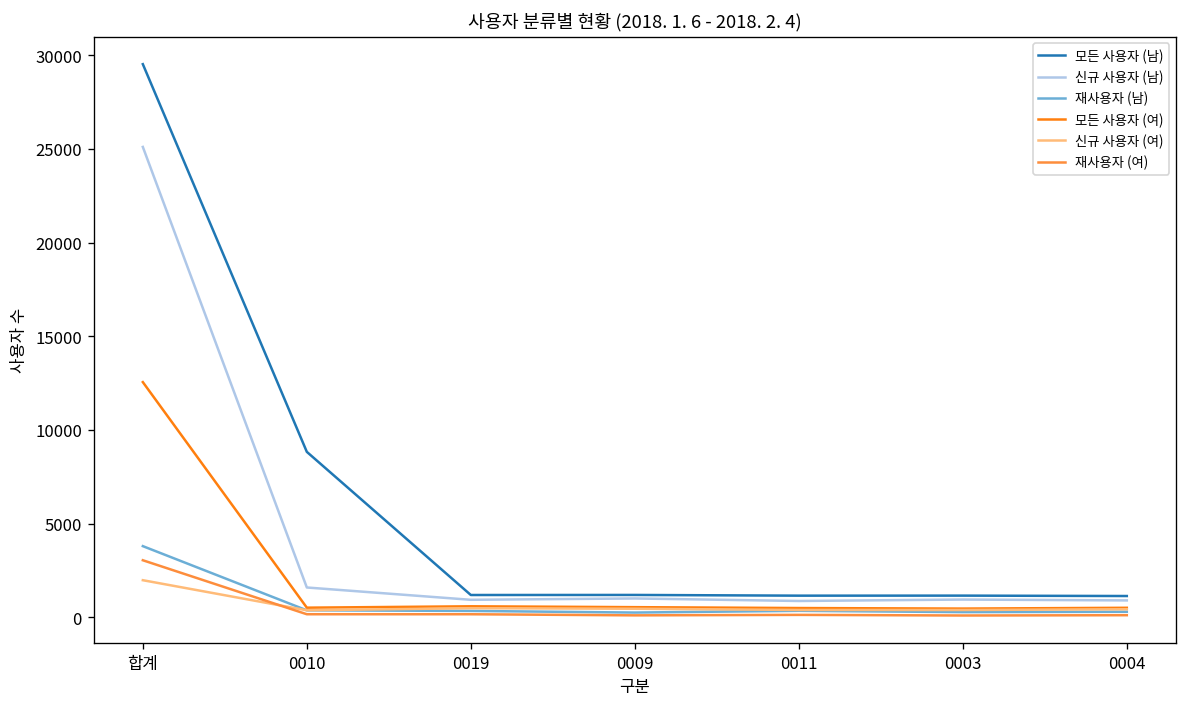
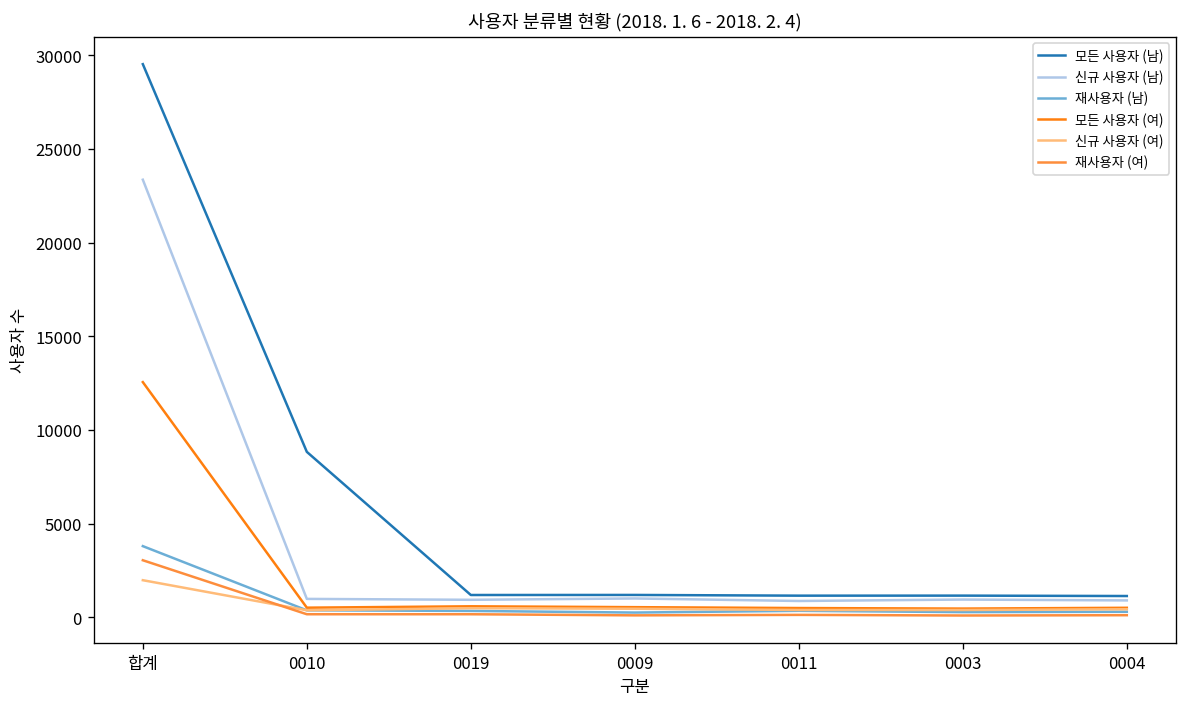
신규 사용자 (남), 합계: 25100 -> 23400
신규 사용자 (남), 0010: 1600 -> 1000
